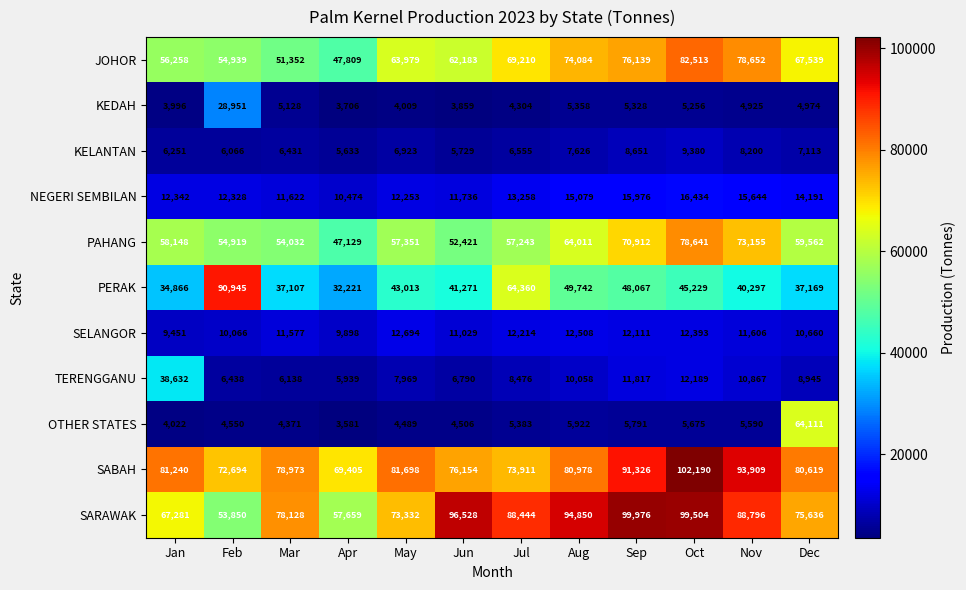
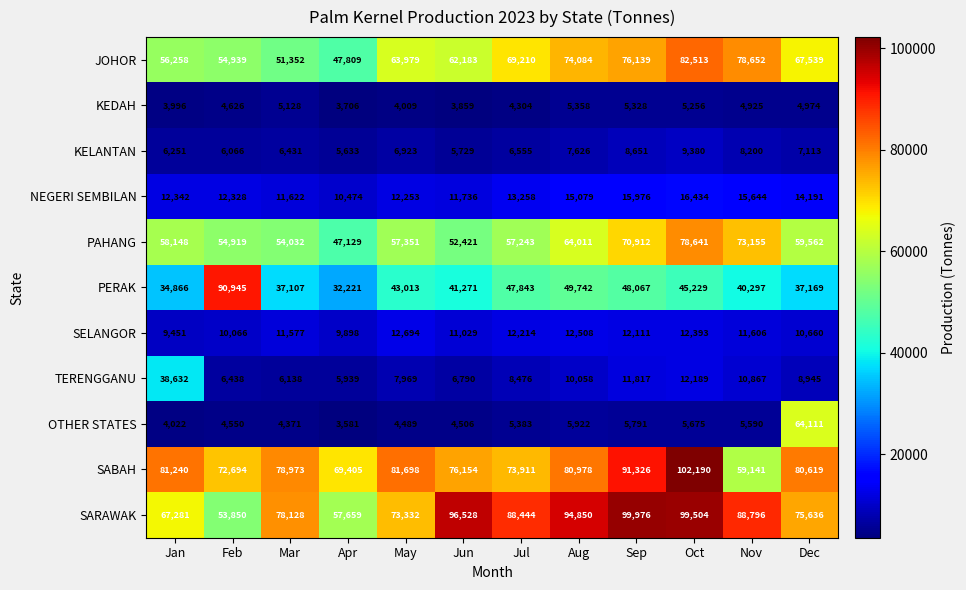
KEDAH, Feb: 28,951 -> 4,626
PERAK, Jul: 64,360 -> 47,843
SABAH, Nov: 93,909 -> 59,141
